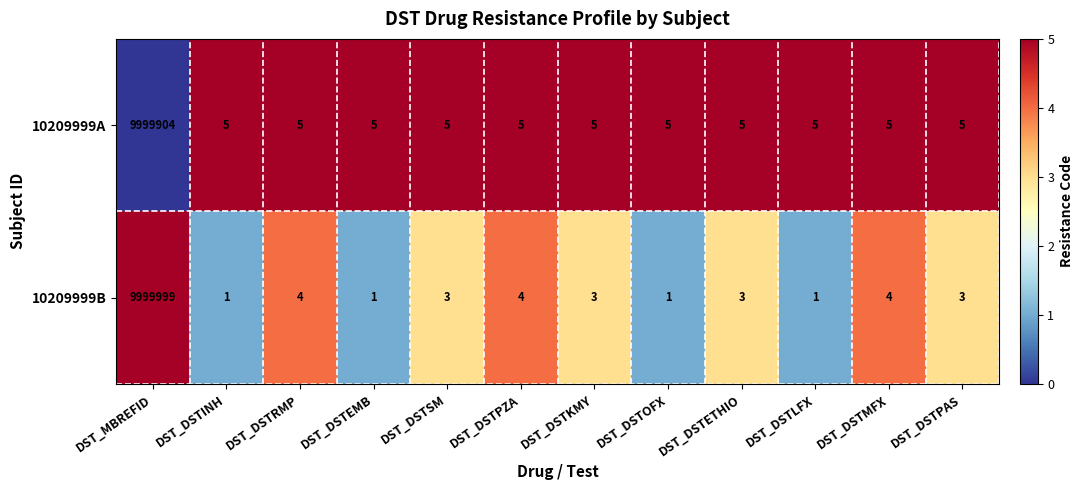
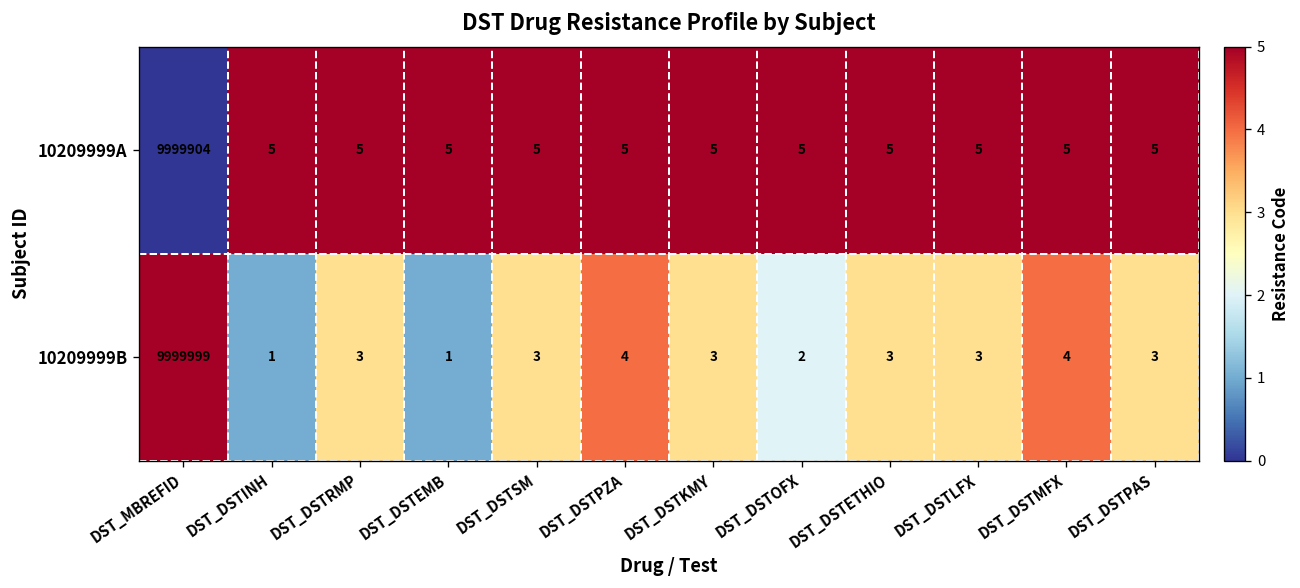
10209999B, DST_DSTRMP: 4 -> 3
10209999B, DST_DSTOFX: 1 -> 2
10209999B, DST_DSTLFX: 1 -> 3
